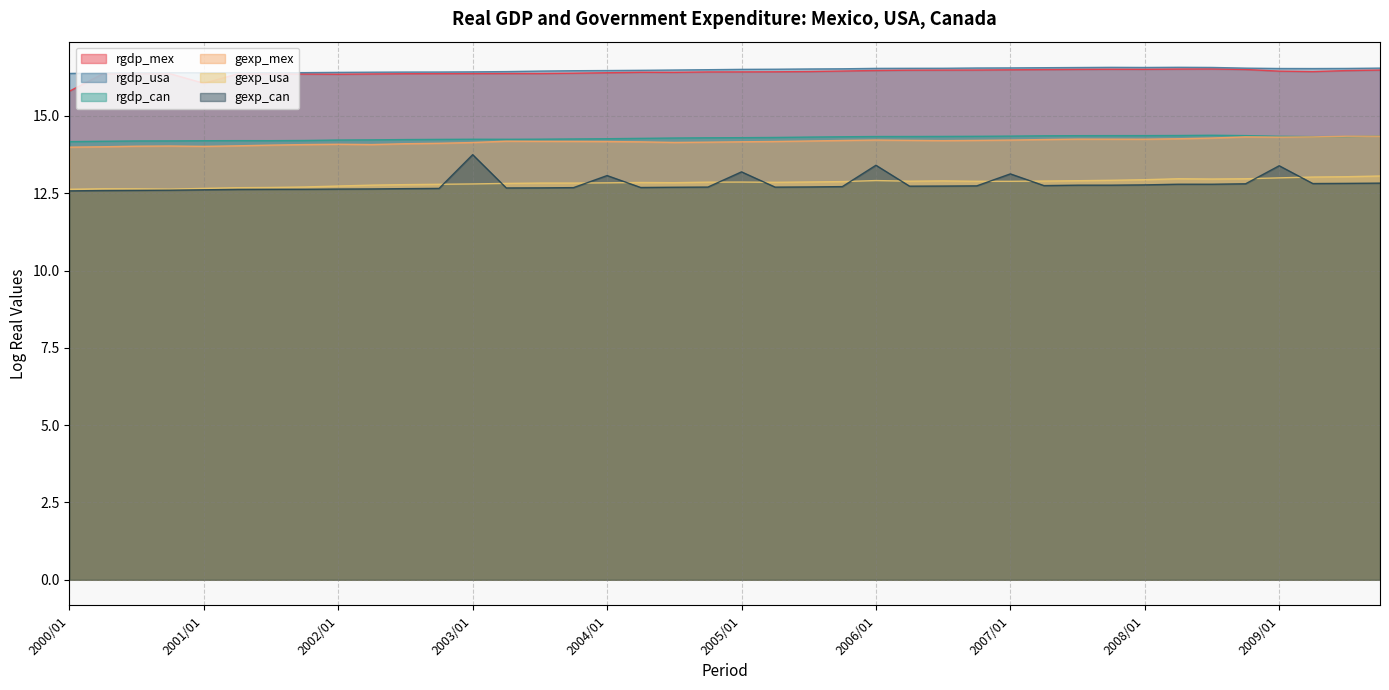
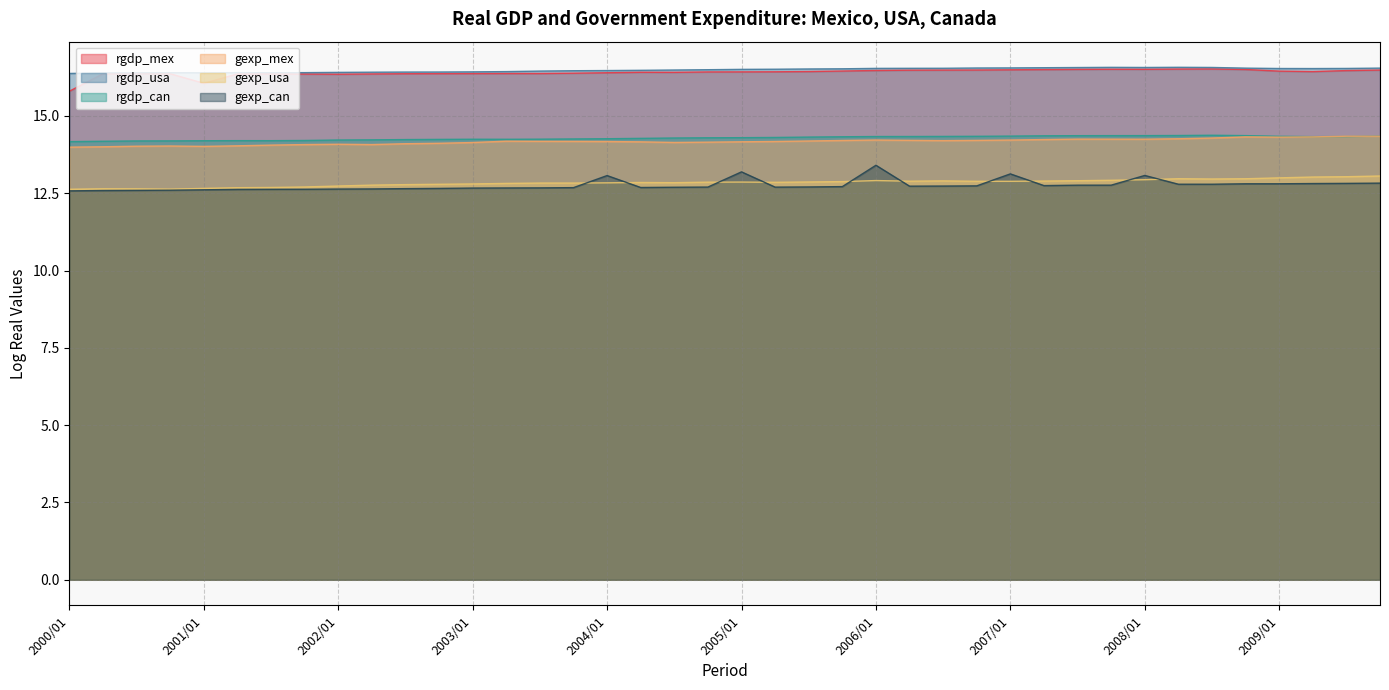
gexp_can, 2003/01: 13.7 -> 12.7
gexp_can, 2008/01: 12.8 -> 13.1
gexp_can, 2009/01: 13.4 -> 12.8
